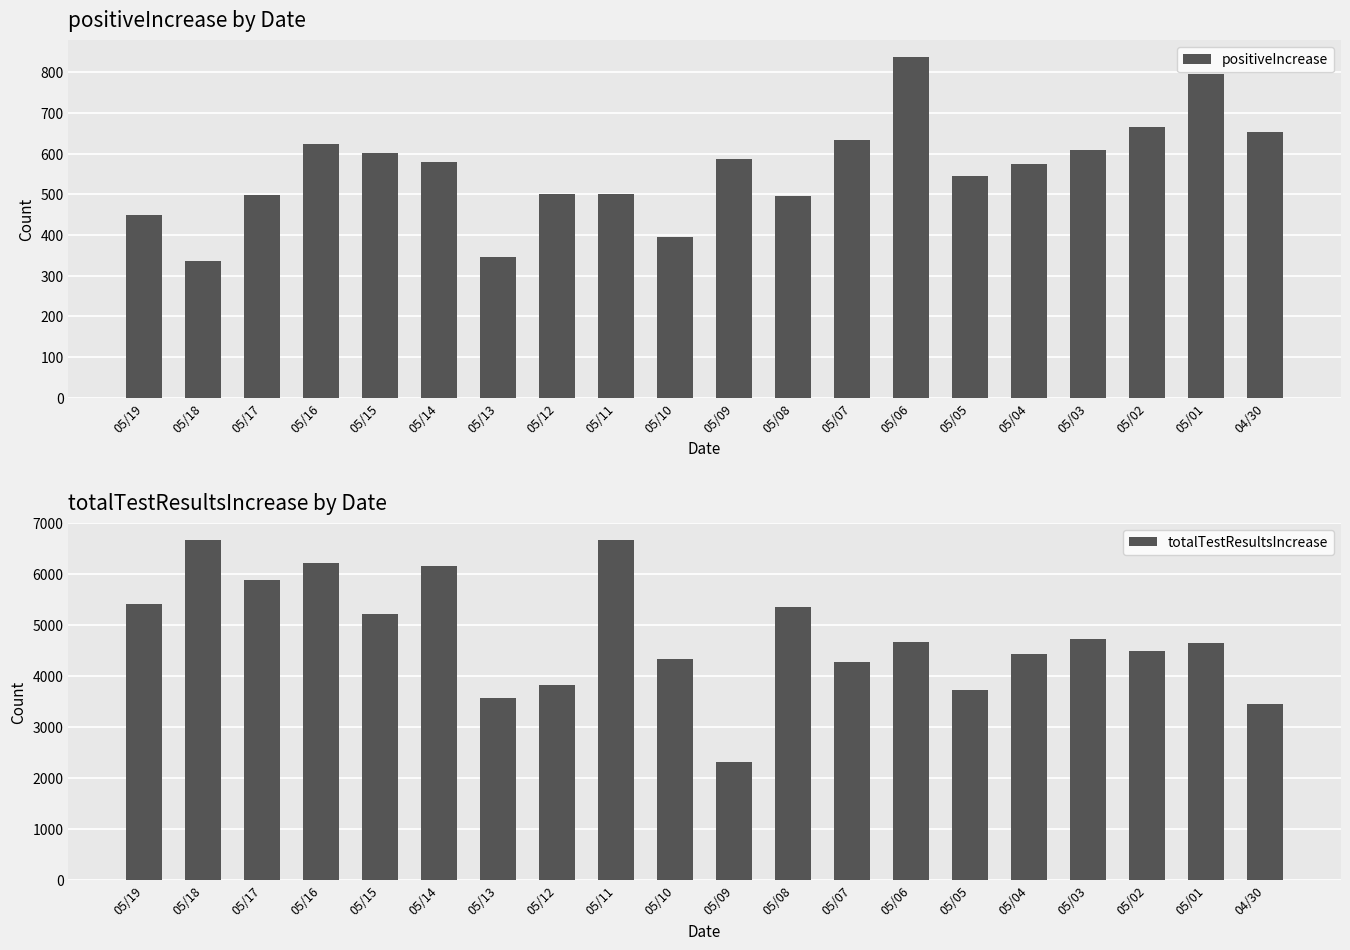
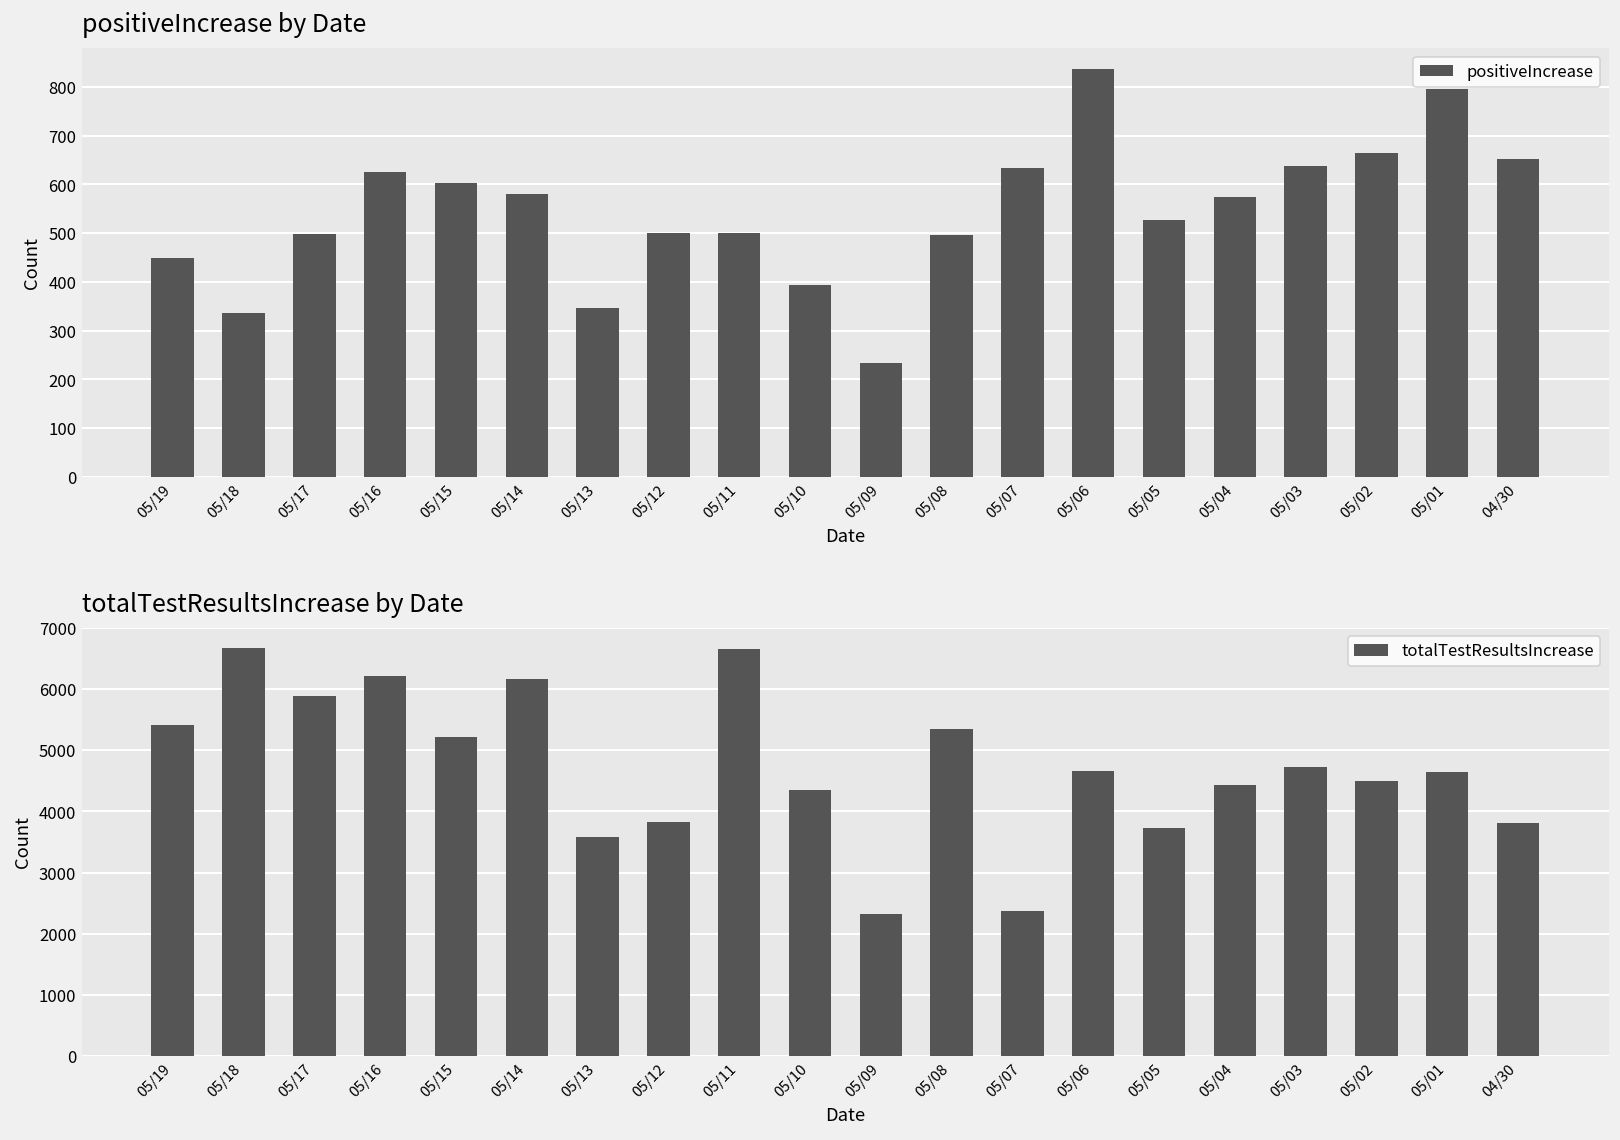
positiveIncrease by Date, 05/09: 590 -> 230
positiveIncrease by Date, 05/05: 550 -> 530
positiveIncrease by Date, 05/03: 610 -> 640
totalTestResultsIncrease by Date, 05/07: 4300 -> 2400
totalTestResultsIncrease by Date, 04/30: 3400 -> 3800
